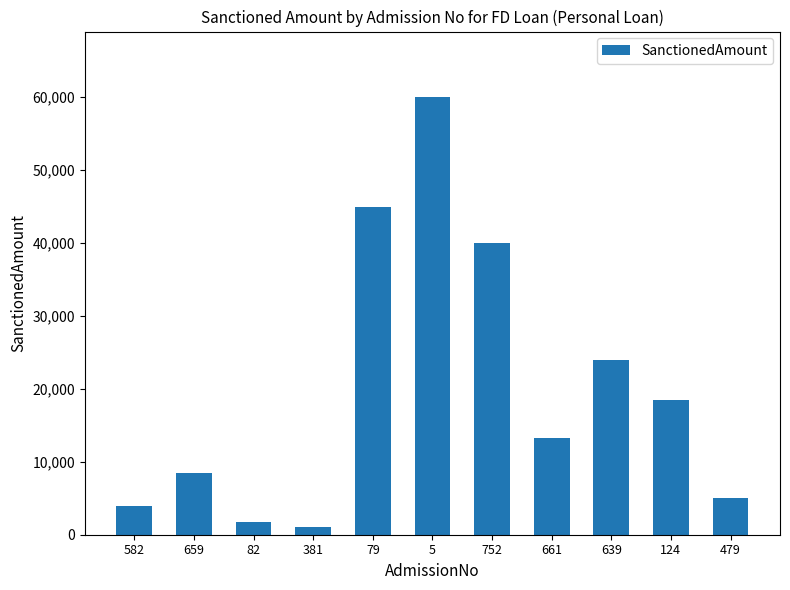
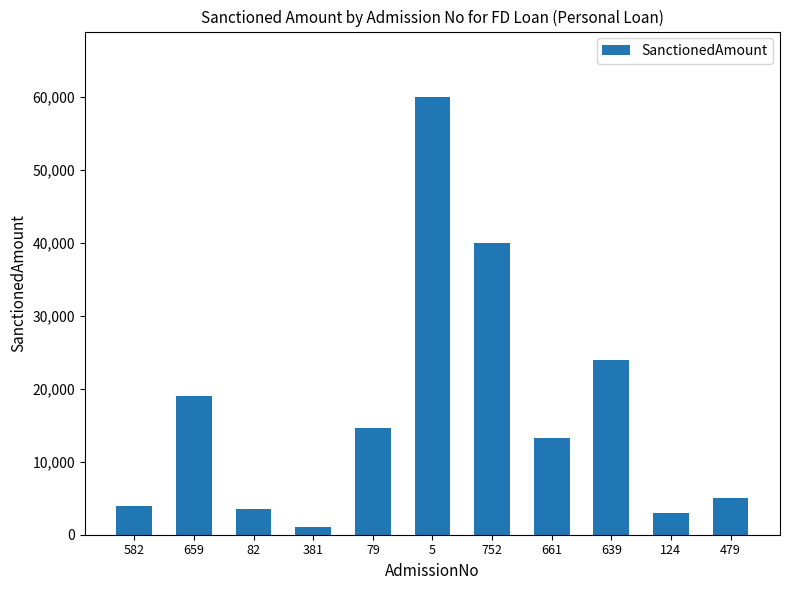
659: 8,000 -> 19,000
82: 2,000 -> 4,000
79: 45,000 -> 15,000
124: 18,000 -> 3,000
